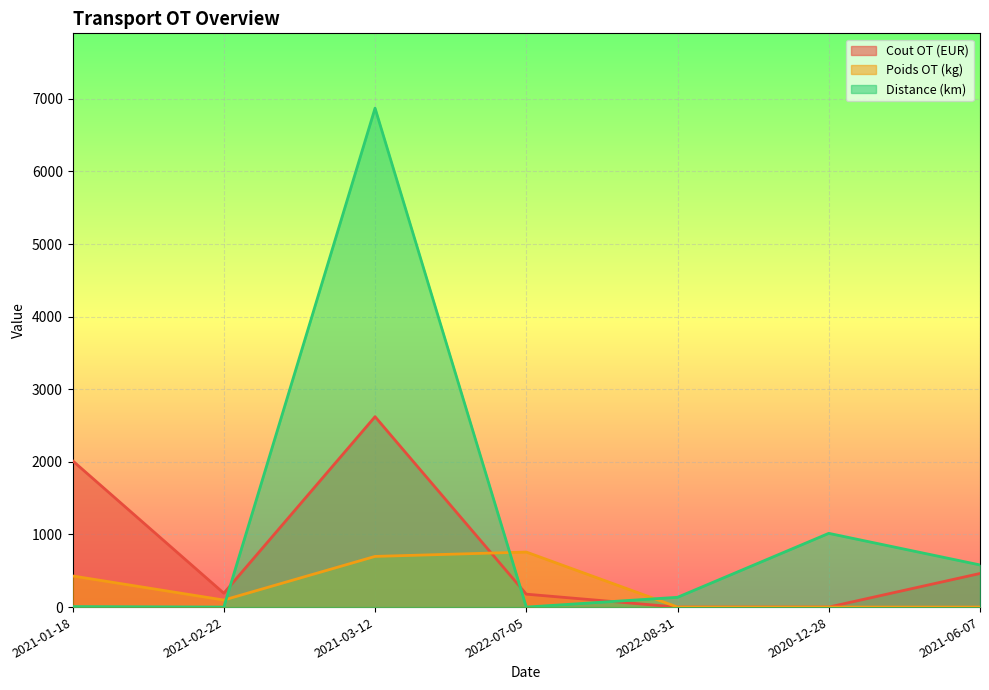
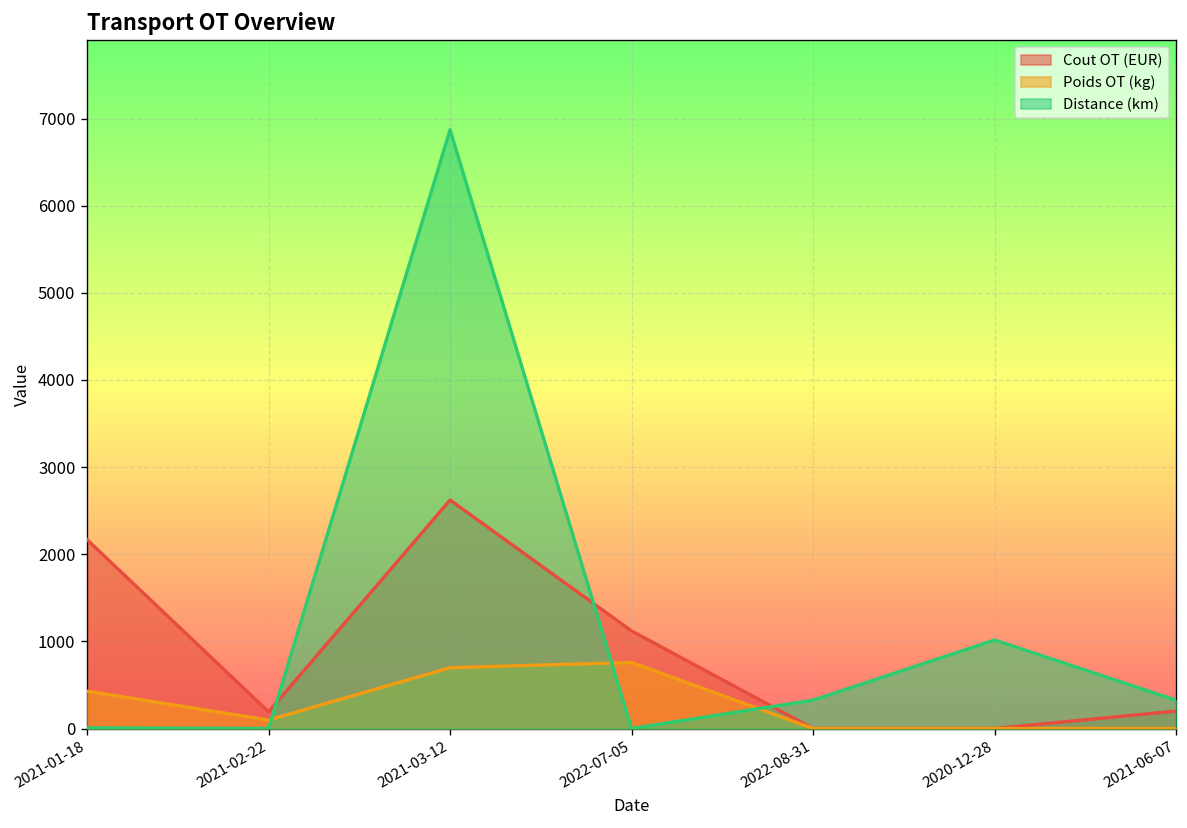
Cout OT (EUR), 2021-01-18: 2000 -> 2200
Cout OT (EUR), 2022-07-05: 200 -> 1100
Distance (km), 2022-08-31: 100 -> 300
Cout OT (EUR), 2021-06-07: 500 -> 200
Distance (km), 2021-06-07: 600 -> 300
